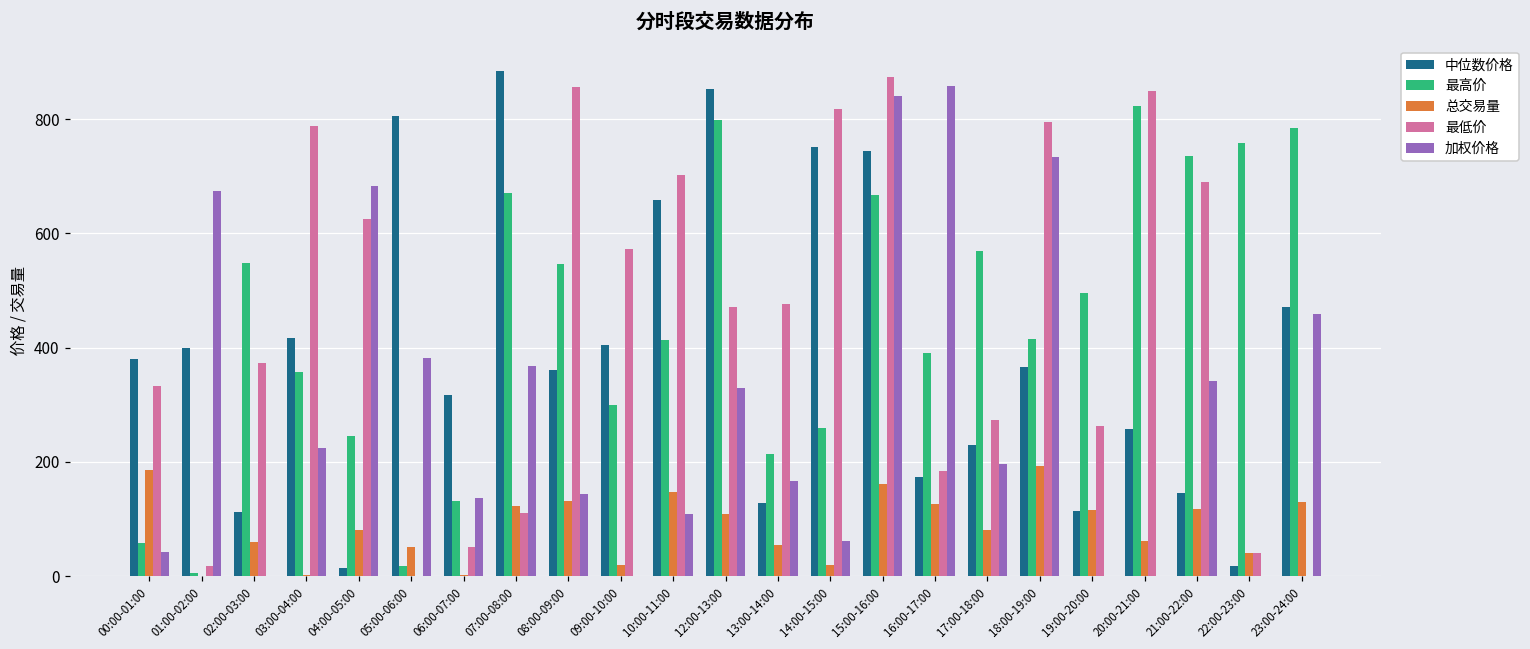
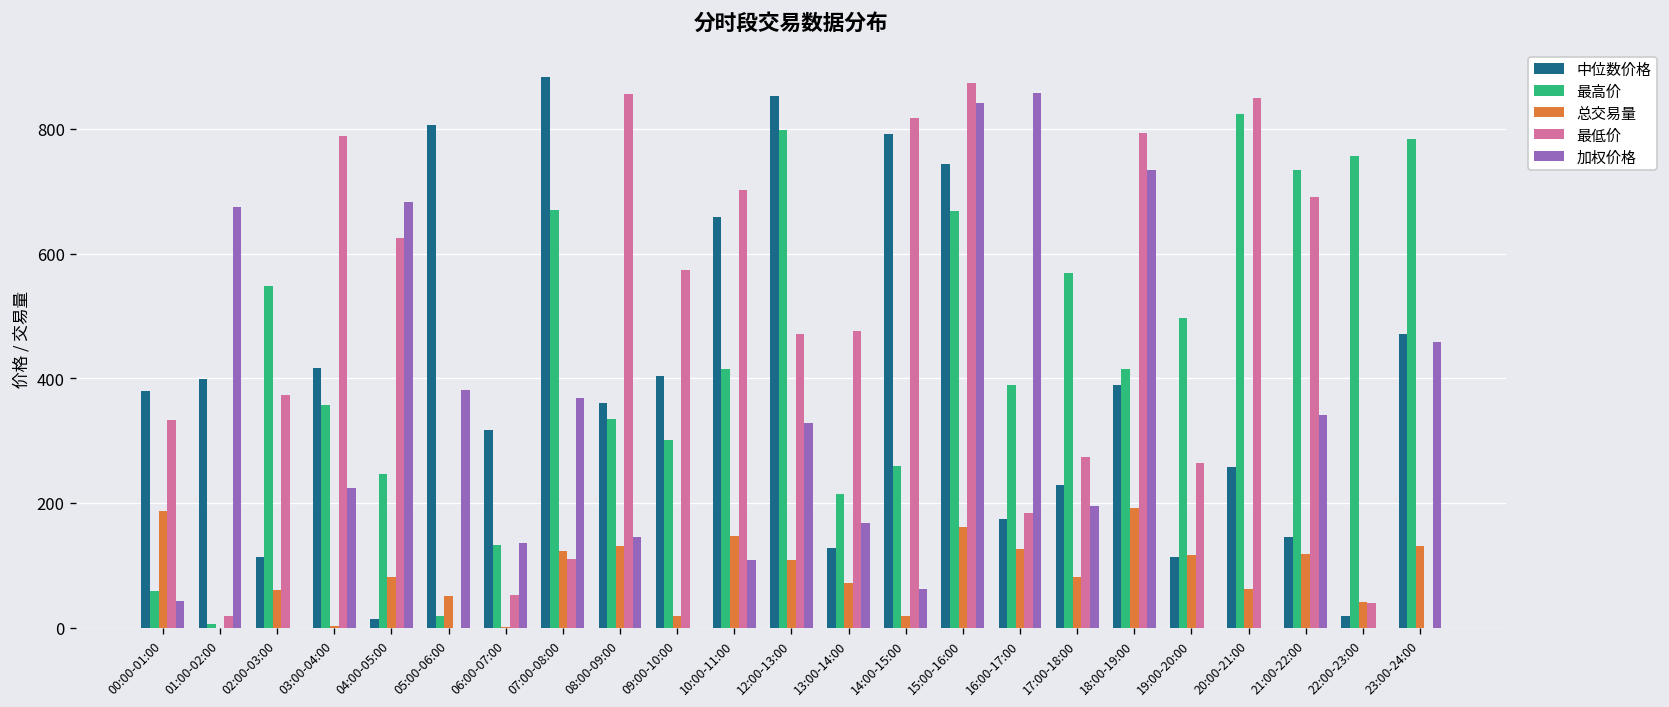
最高价, 08:00-09:00: 550 -> 330
总交易量, 13:00-14:00: 50 -> 70
中位数价格, 14:00-15:00: 750 -> 790
中位数价格, 18:00-19:00: 370 -> 390
